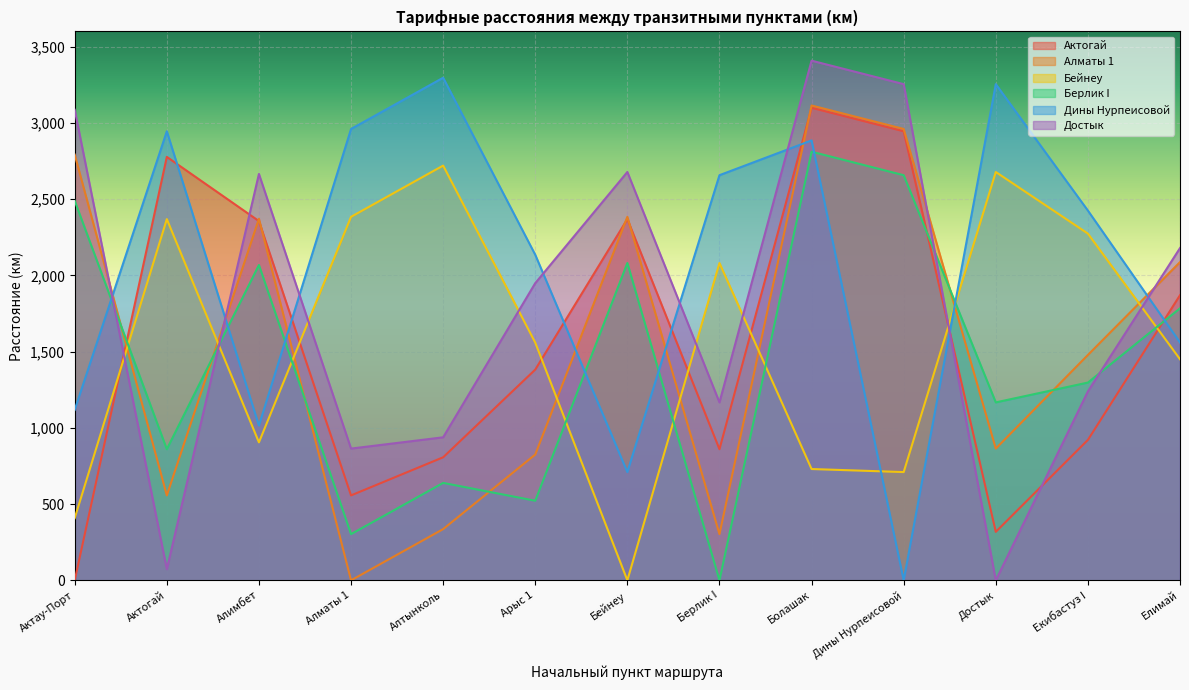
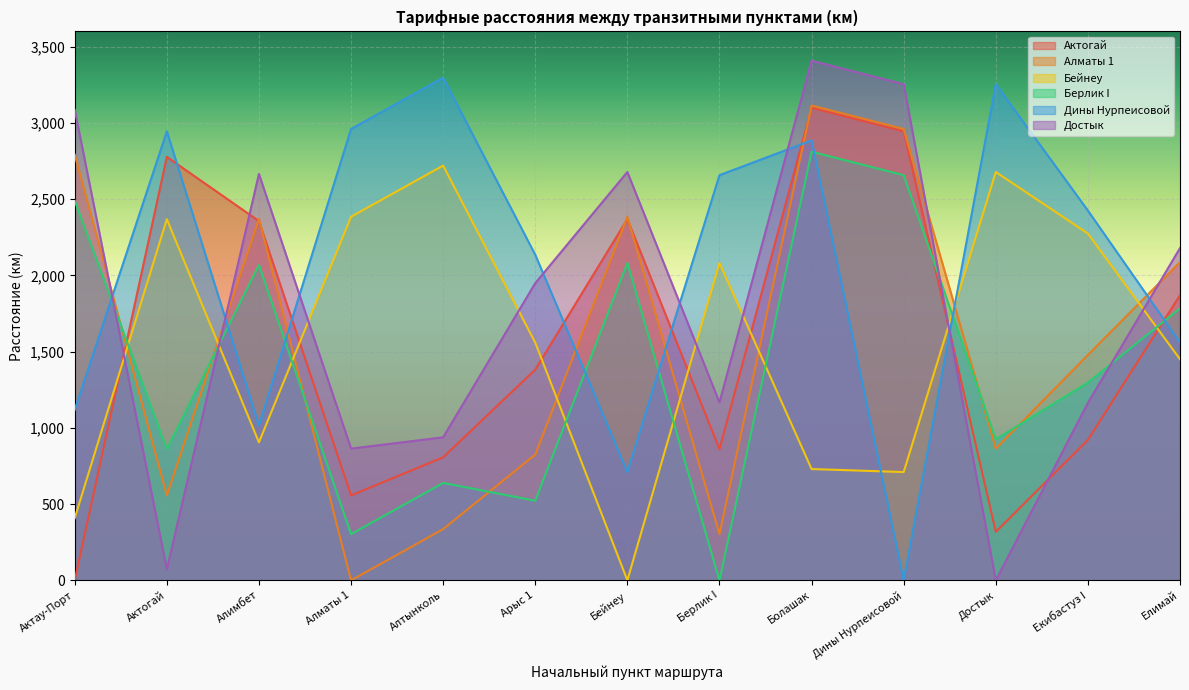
Берлик I, Достык: 1,170 -> 930
Достык, Екибастуз I: 1,240 -> 1,160
